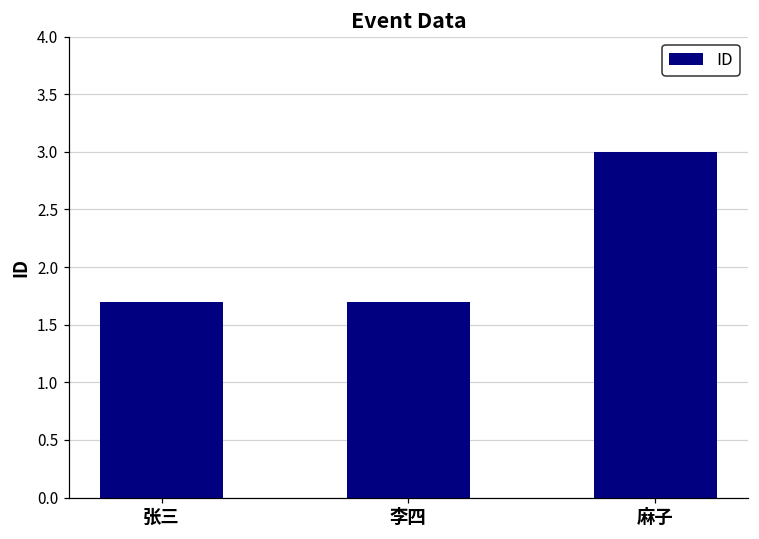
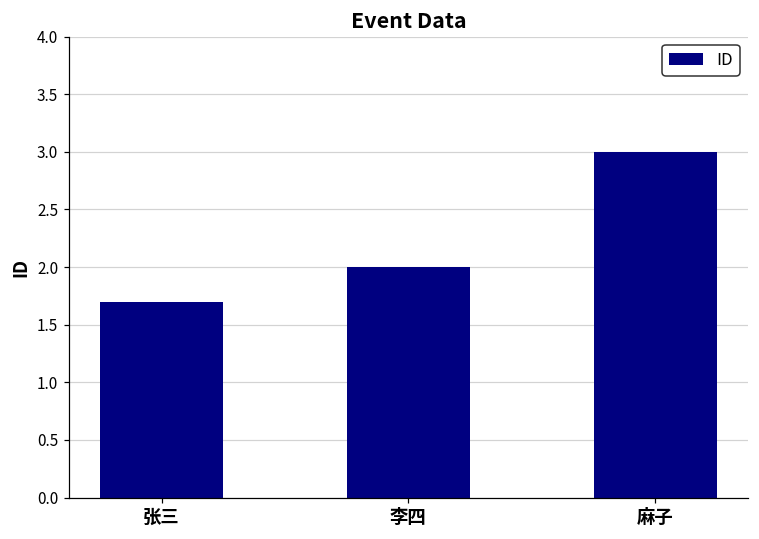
李四: 1.7 -> 2.0
